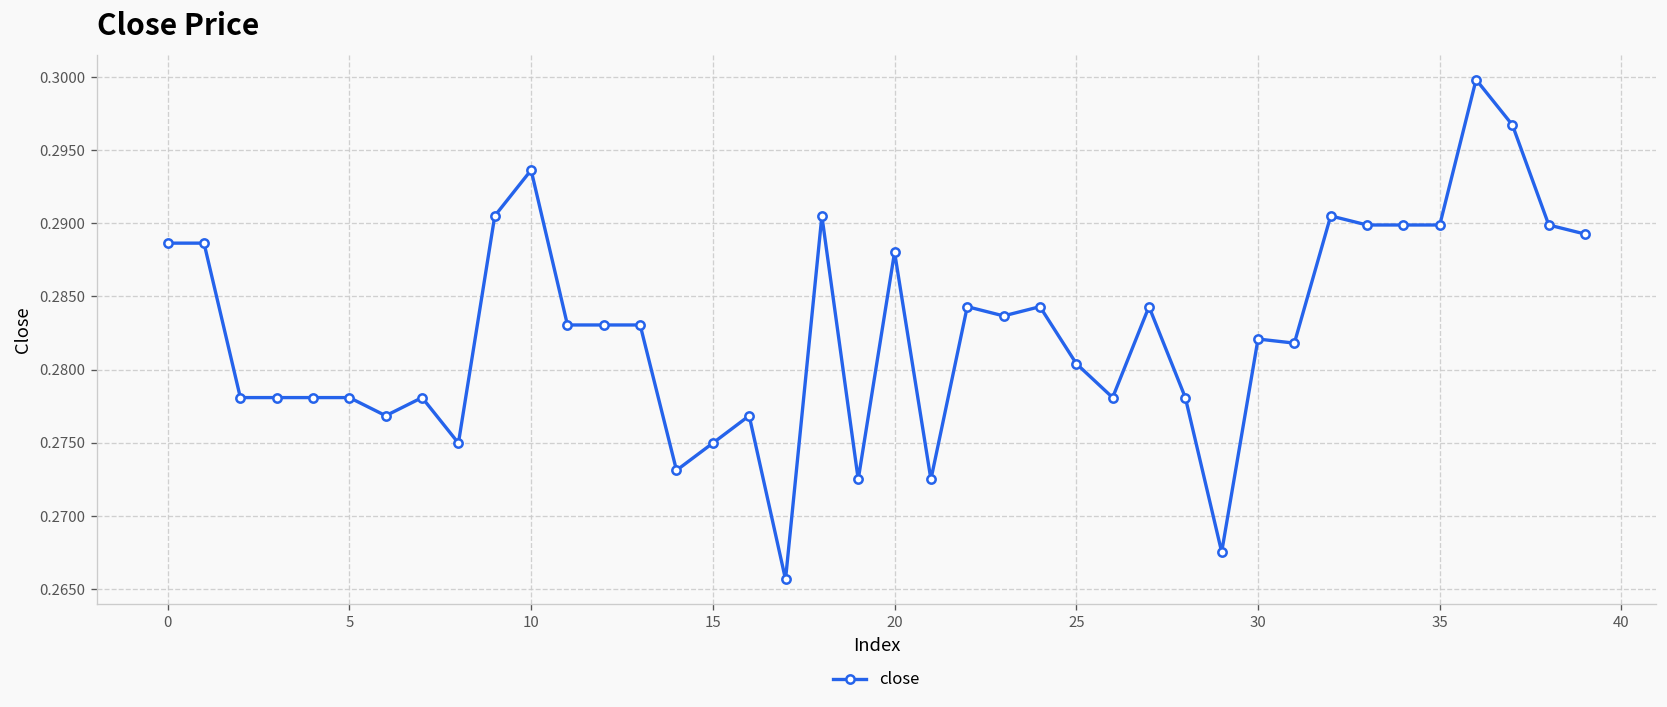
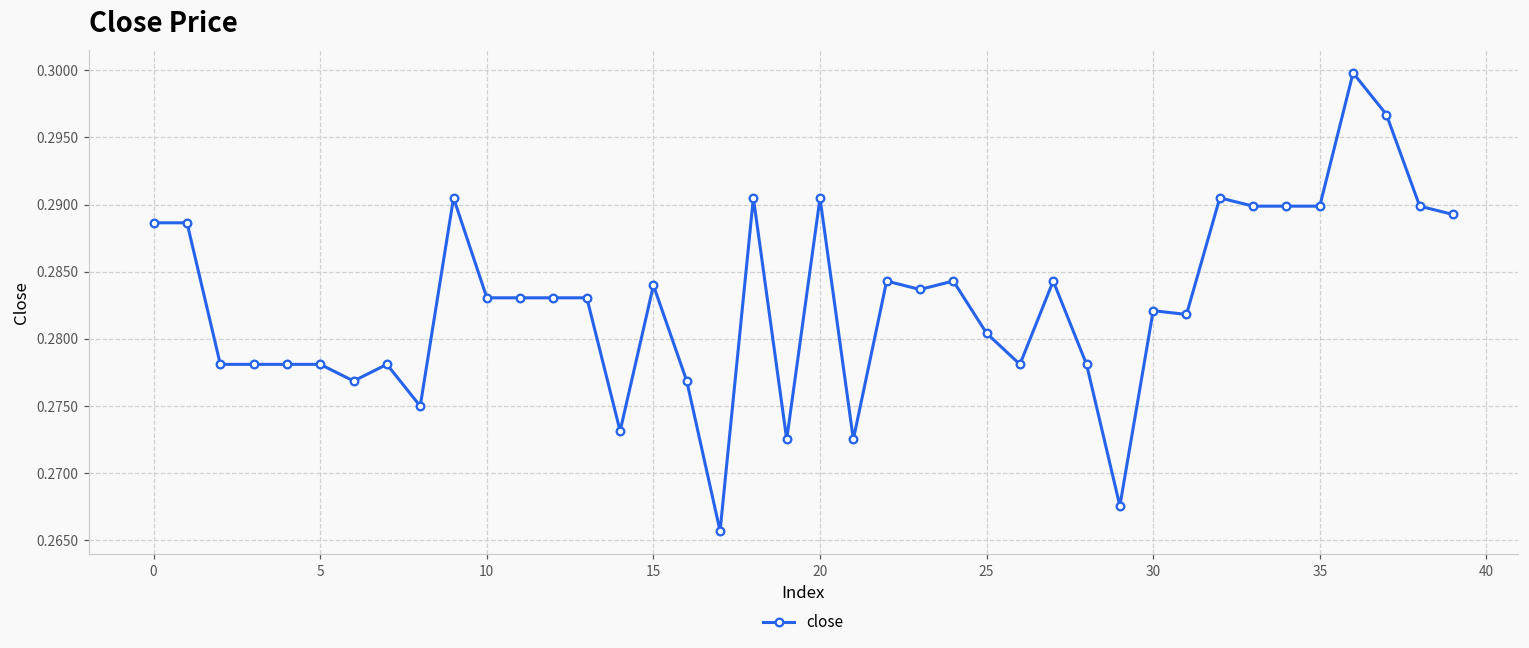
10: 0.2936 -> 0.2831
15: 0.2750 -> 0.2840
20: 0.2880 -> 0.2905
